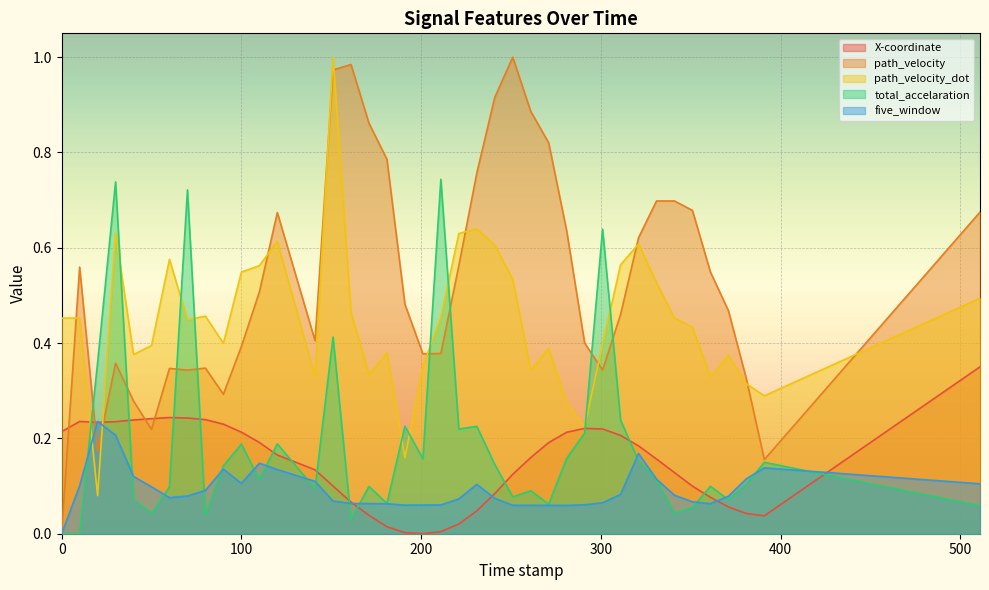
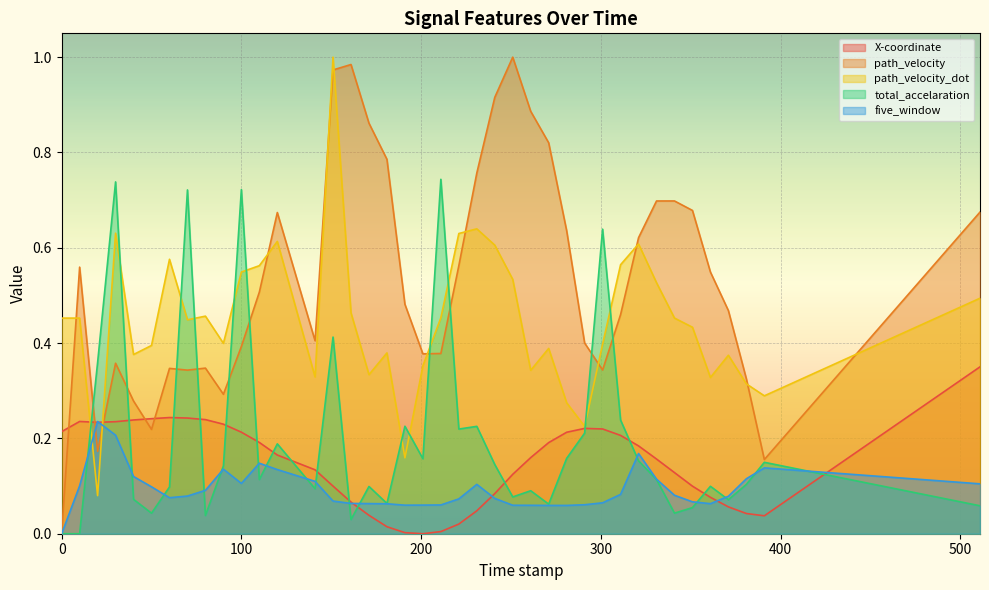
total_accelaration, 100: 0.19 -> 0.72
